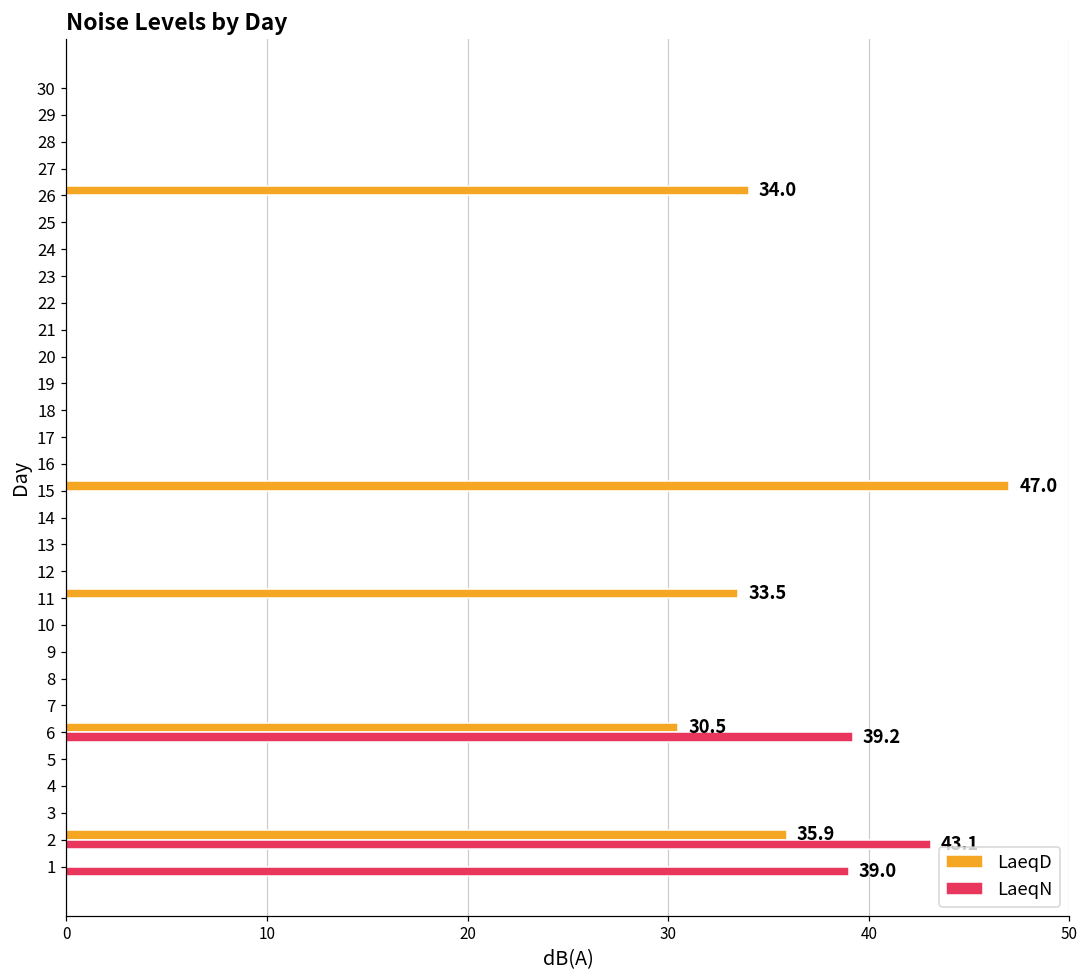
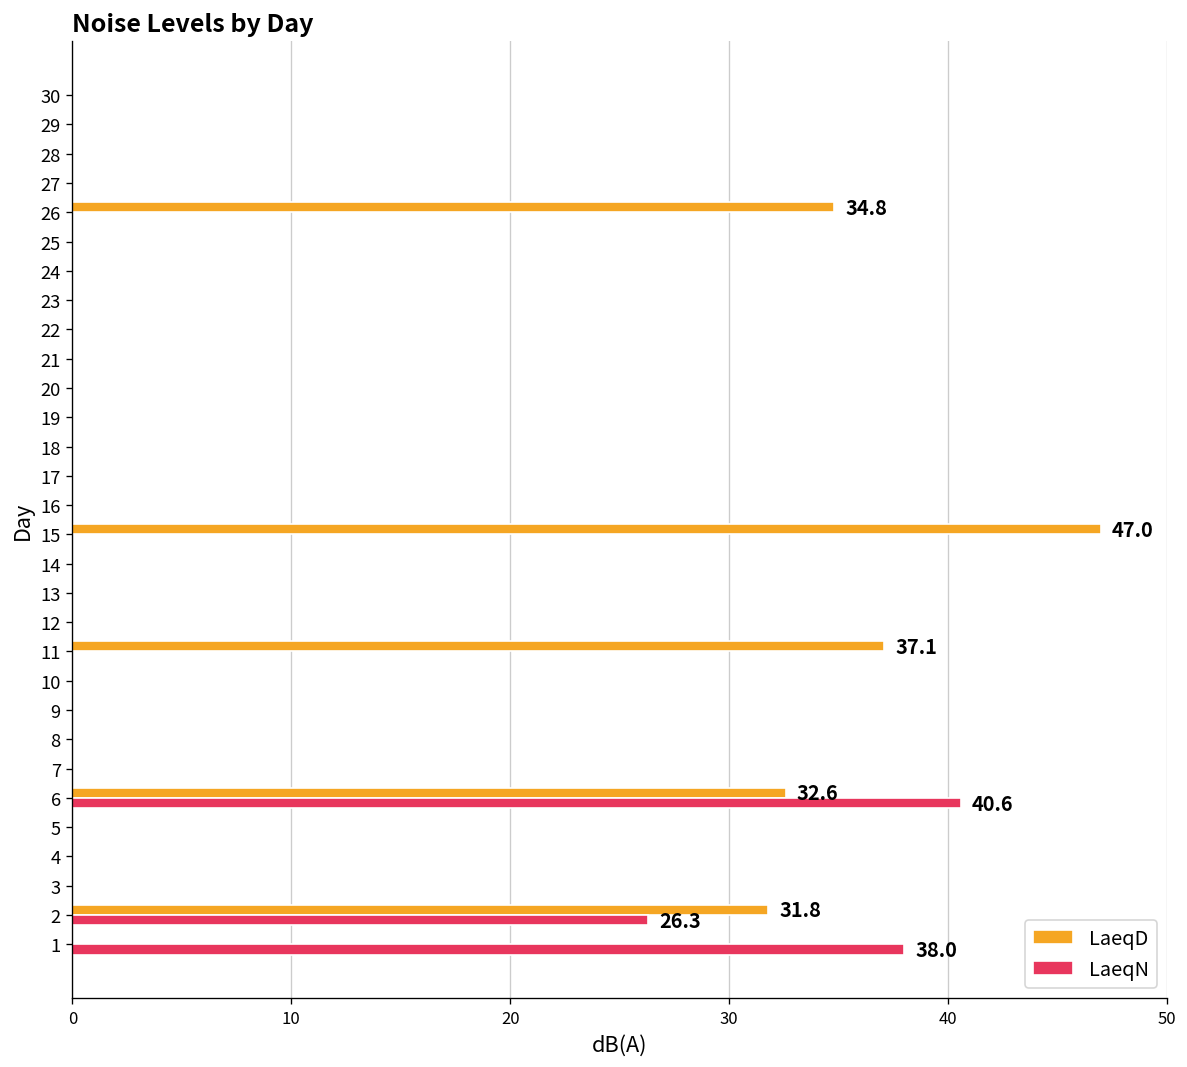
LaeqD, 26: 34.0 -> 34.8
LaeqD, 11: 33.5 -> 37.1
LaeqD, 6: 30.5 -> 32.6
LaeqN, 6: 39.2 -> 40.6
LaeqD, 2: 35.9 -> 31.8
LaeqN, 2: 43.1 -> 26.3
LaeqN, 1: 39.0 -> 38.0
